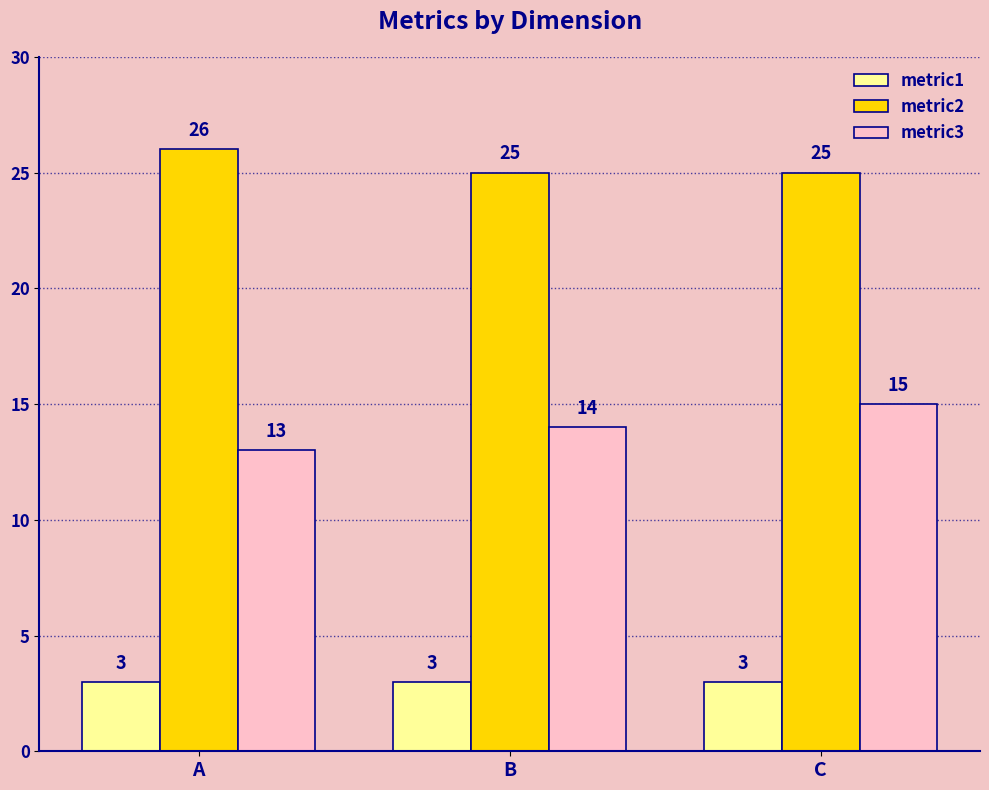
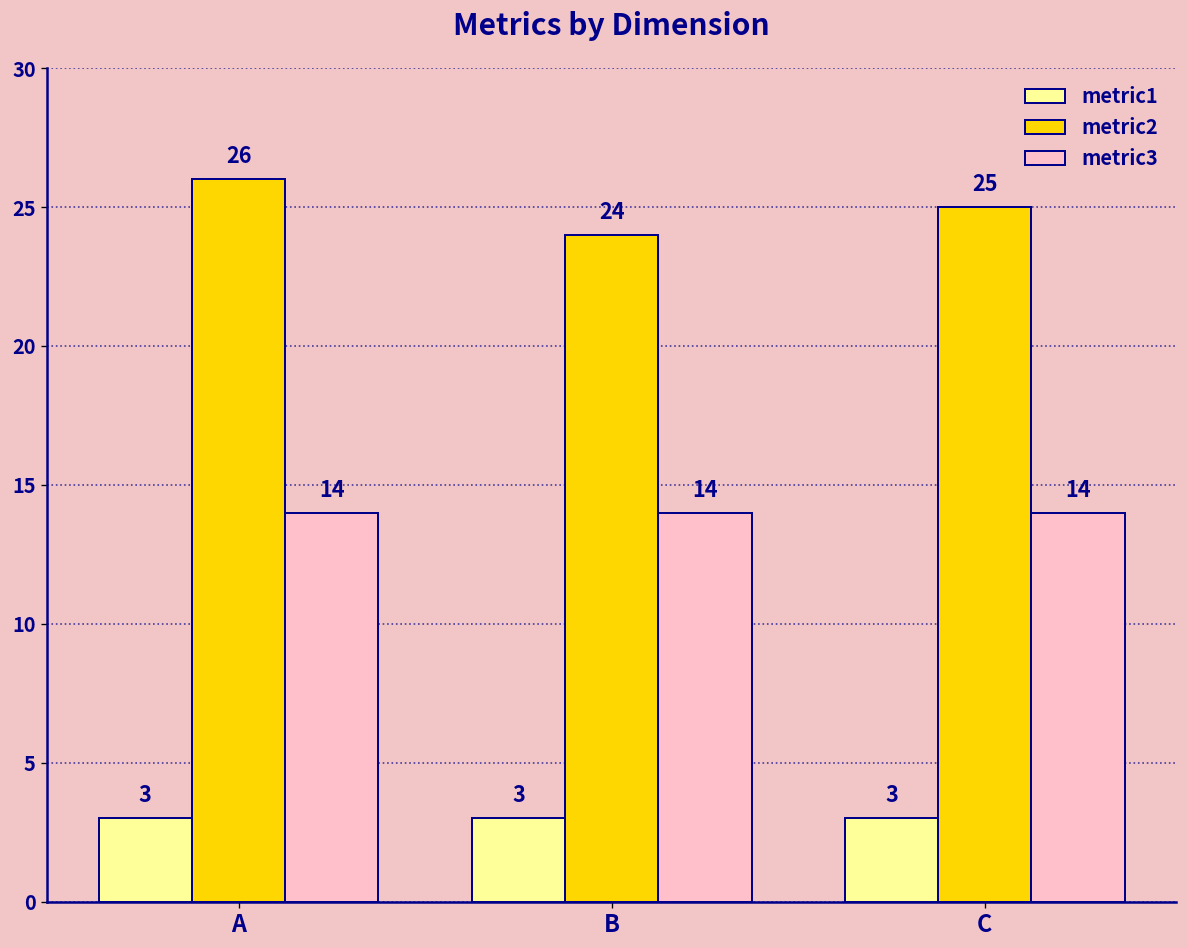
metric3, A: 13 -> 14
metric2, B: 25 -> 24
metric3, C: 15 -> 14
